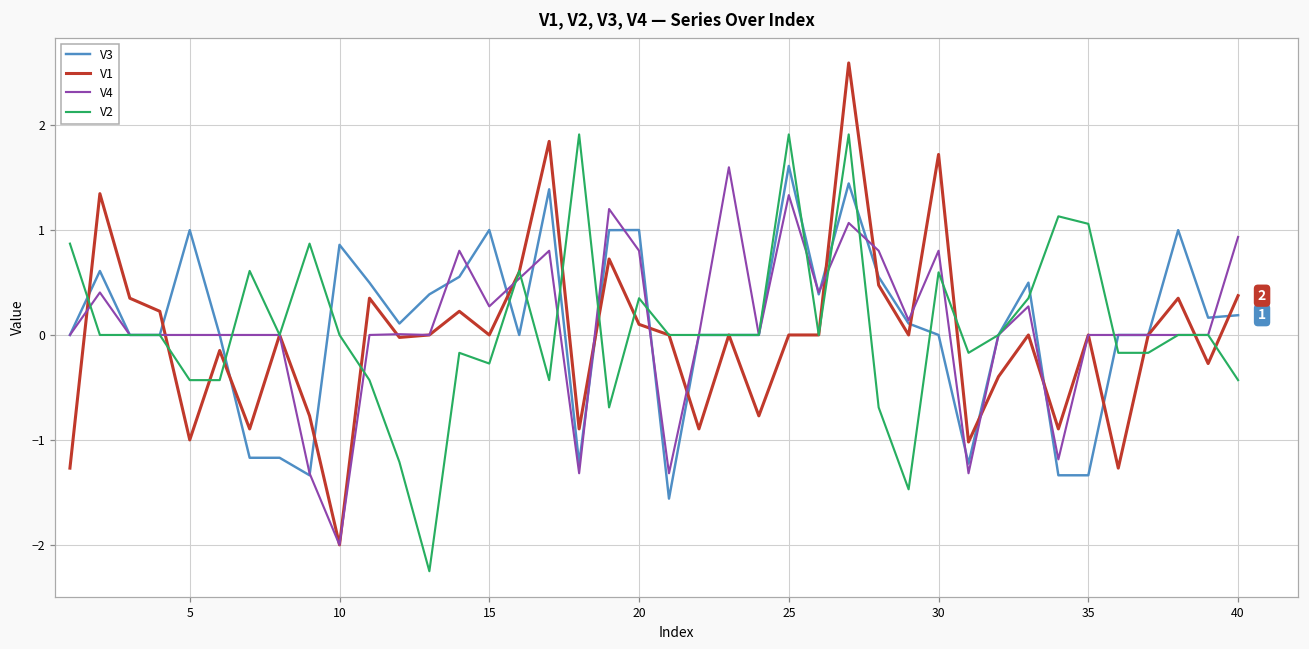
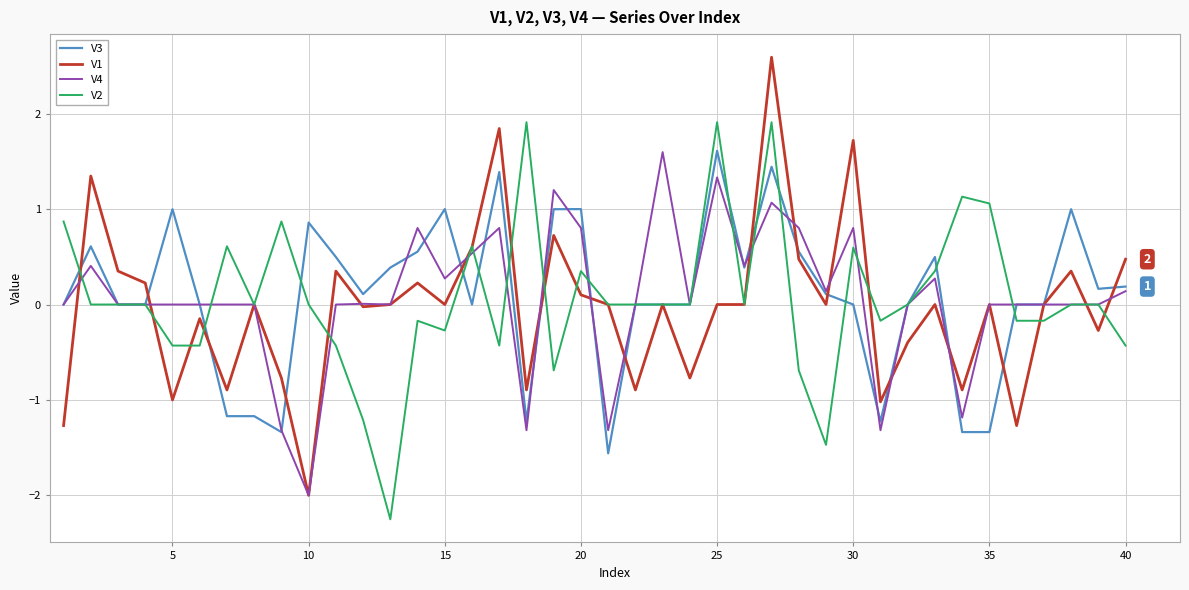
V1, 40: 0.4 -> 0.5
V4, 40: 0.9 -> 0.1
